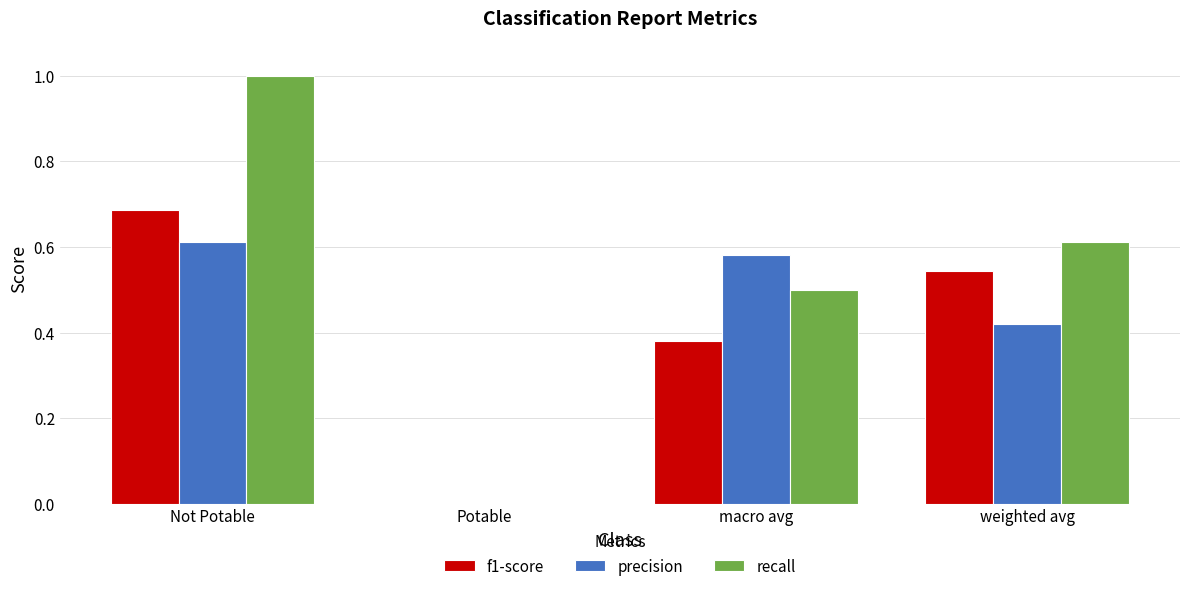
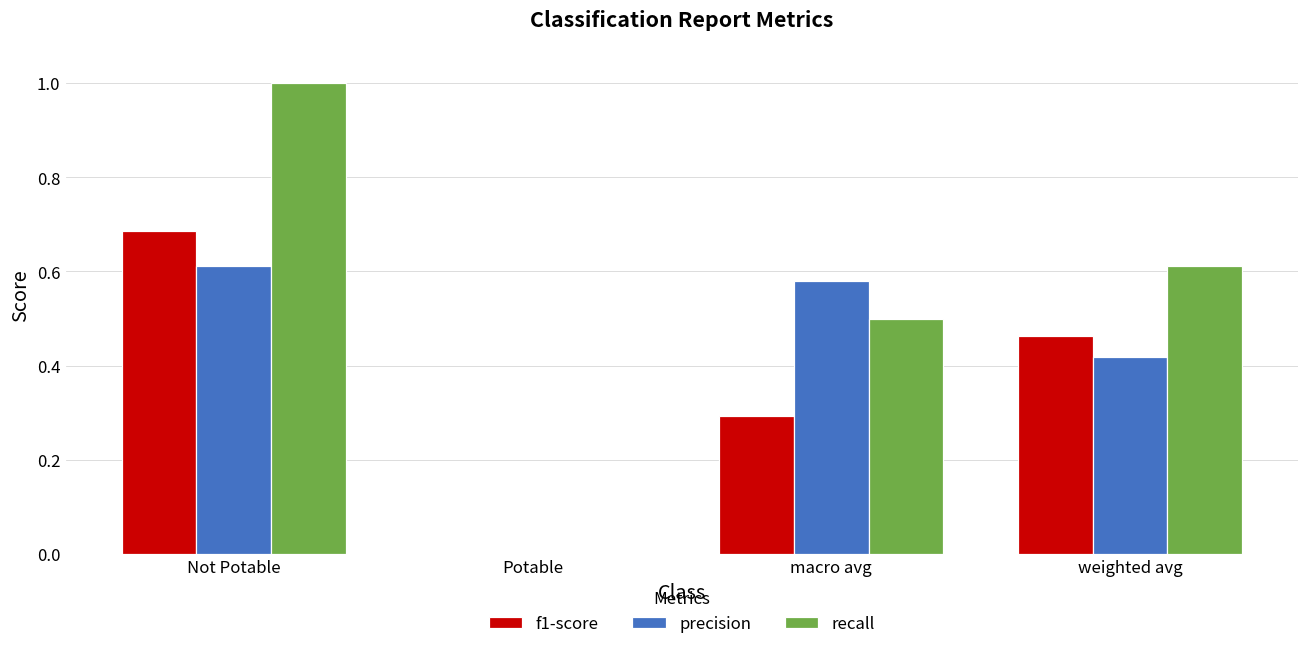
f1-score, macro avg: 0.38 -> 0.29
f1-score, weighted avg: 0.54 -> 0.46
